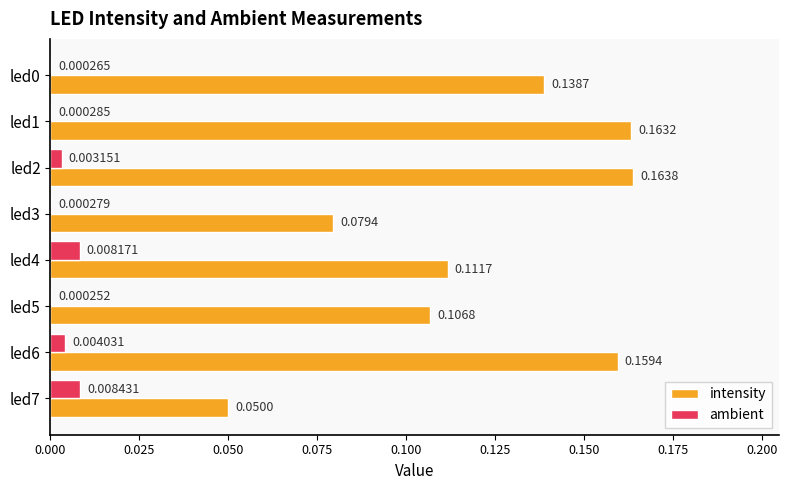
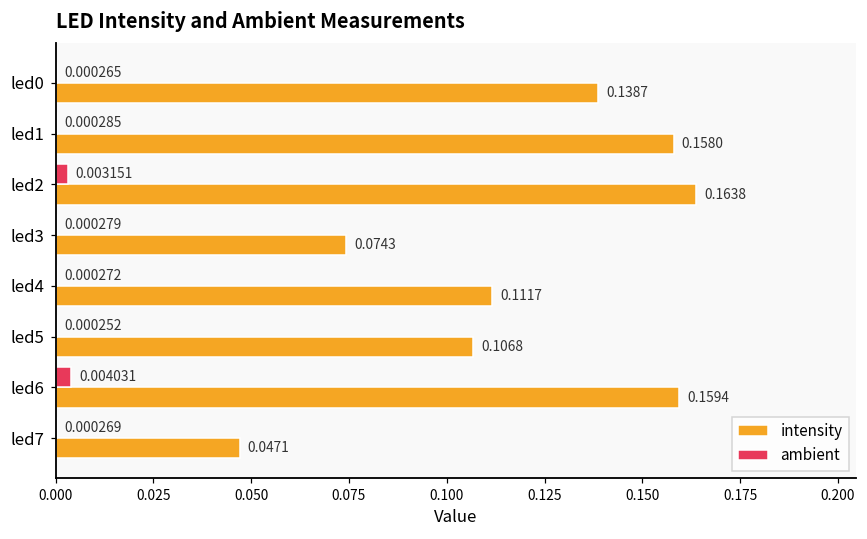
intensity, led1: 0.1632 -> 0.1580
intensity, led3: 0.0794 -> 0.0743
ambient, led4: 0.008171 -> 0.000272
ambient, led7: 0.008431 -> 0.000269
intensity, led7: 0.0500 -> 0.0471
